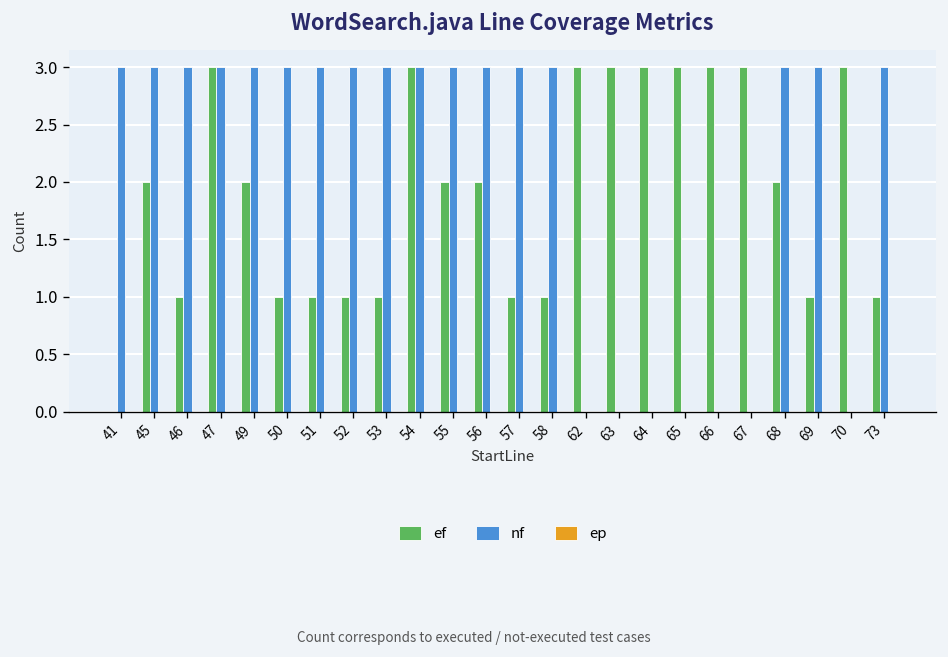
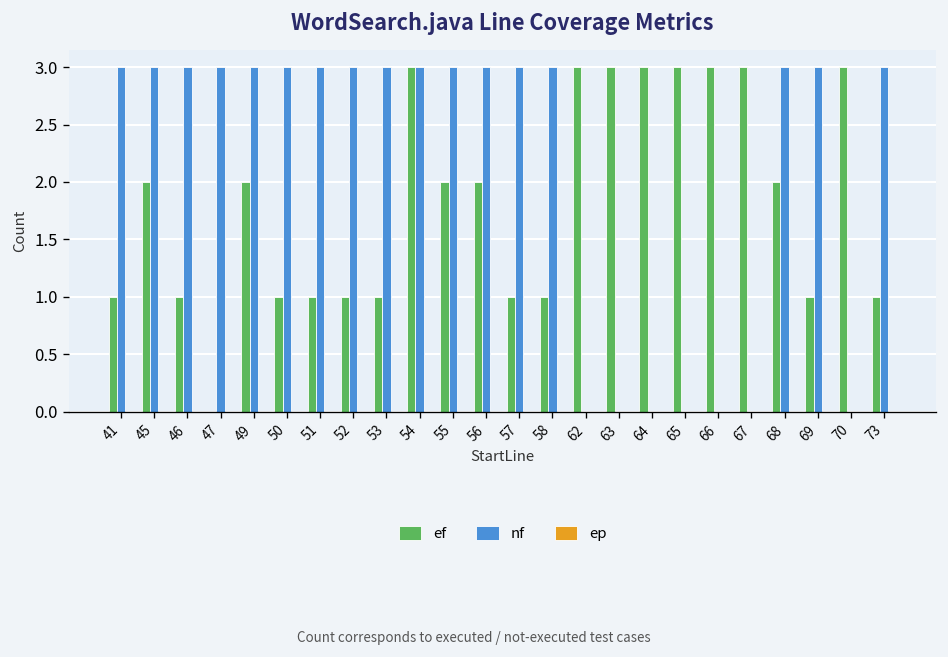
ef, 41: 0 -> 1
ef, 47: 3 -> 0
